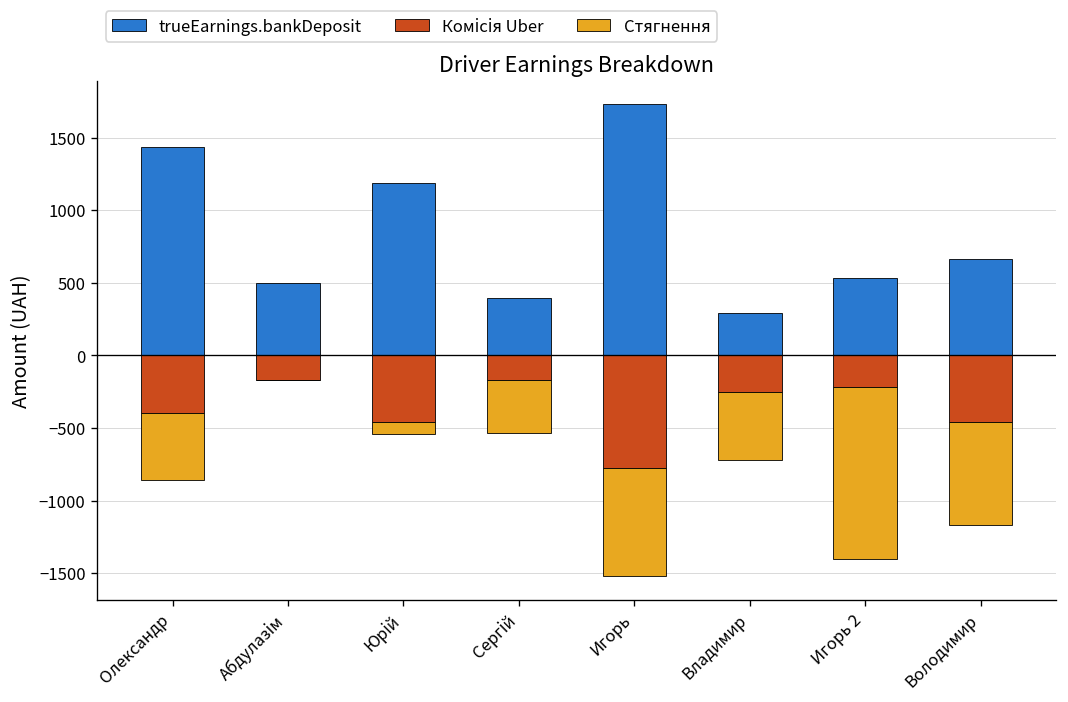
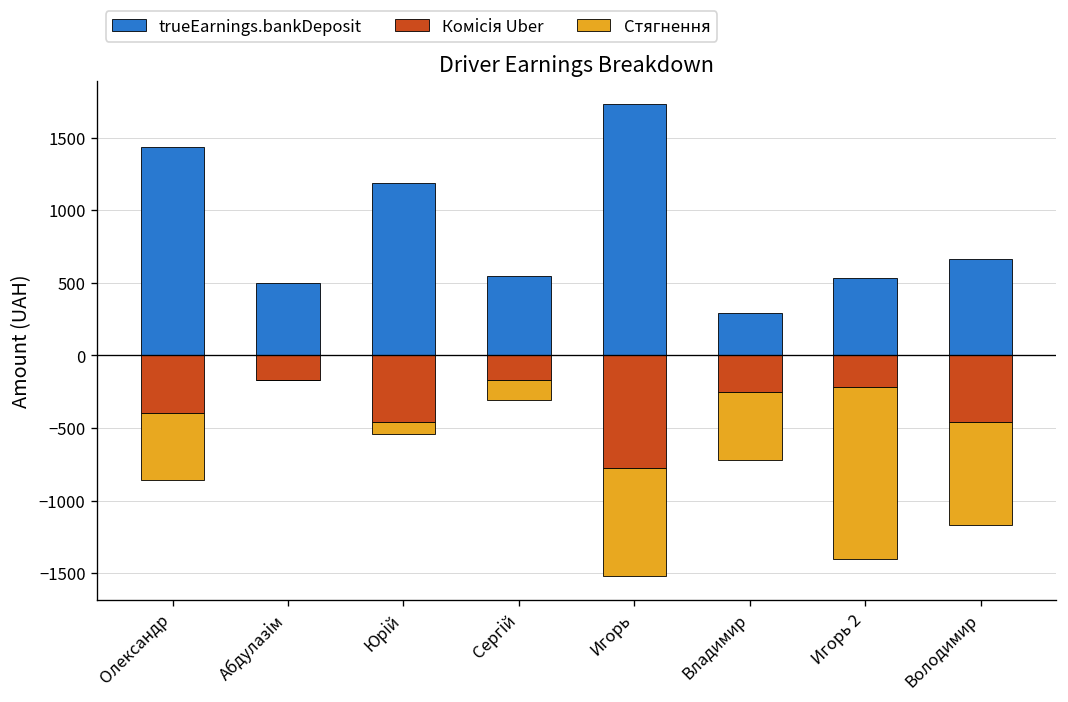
trueEarnings.bankDeposit, Сергій: 400 -> 550
Стягнення, Сергій: -360 -> -130
